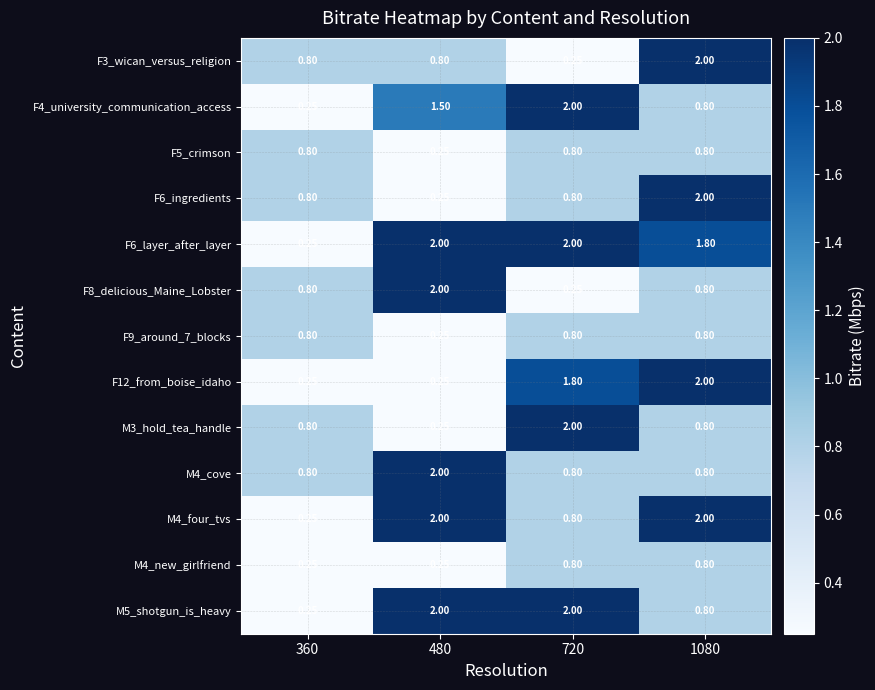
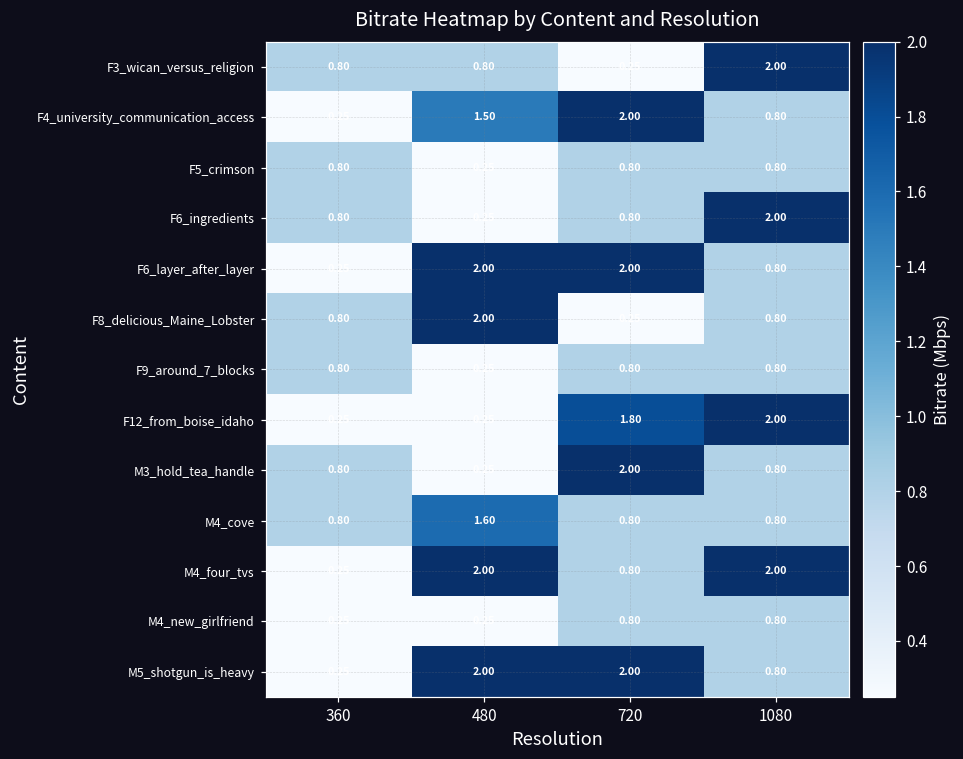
F6_layer_after_layer, 1080: 1.80 -> 0.80
M4_cove, 480: 2.00 -> 1.60
